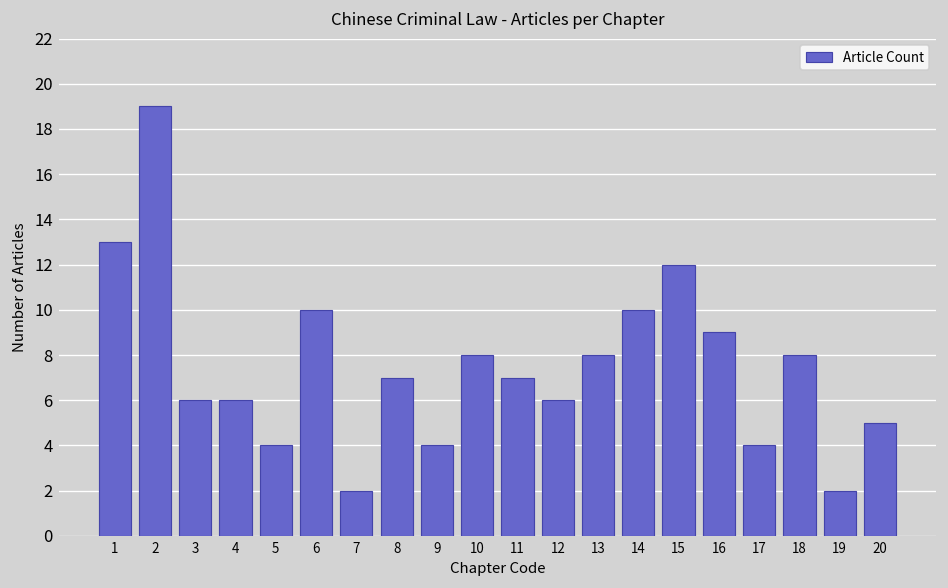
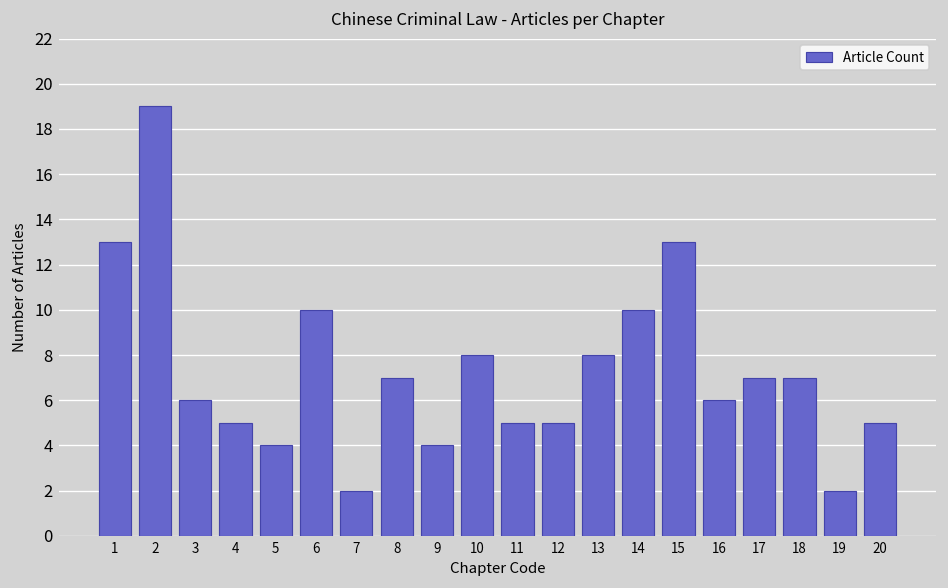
4: 6 -> 5
11: 7 -> 5
12: 6 -> 5
15: 12 -> 13
16: 9 -> 6
17: 4 -> 7
18: 8 -> 7
